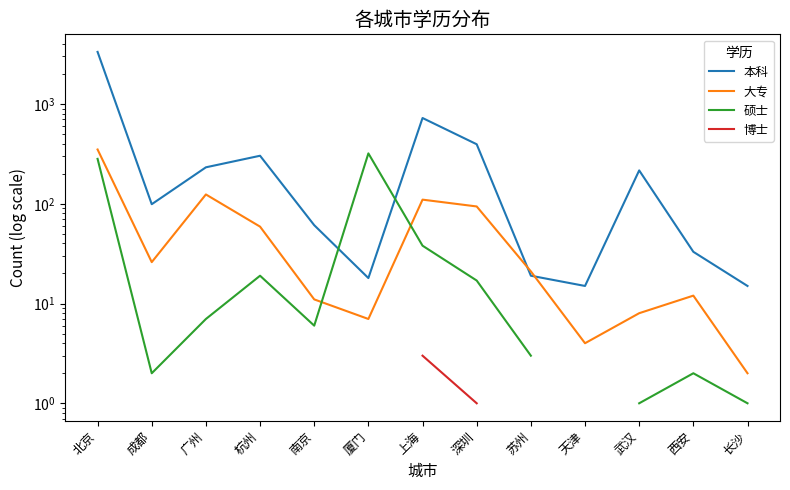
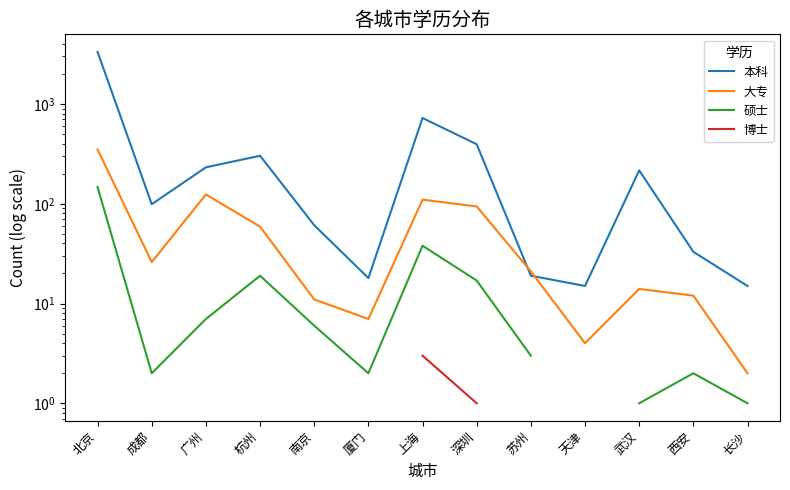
硕士, 北京: 280 -> 150
硕士, 厦门: 320 -> 2
大专, 武汉: 8 -> 14
